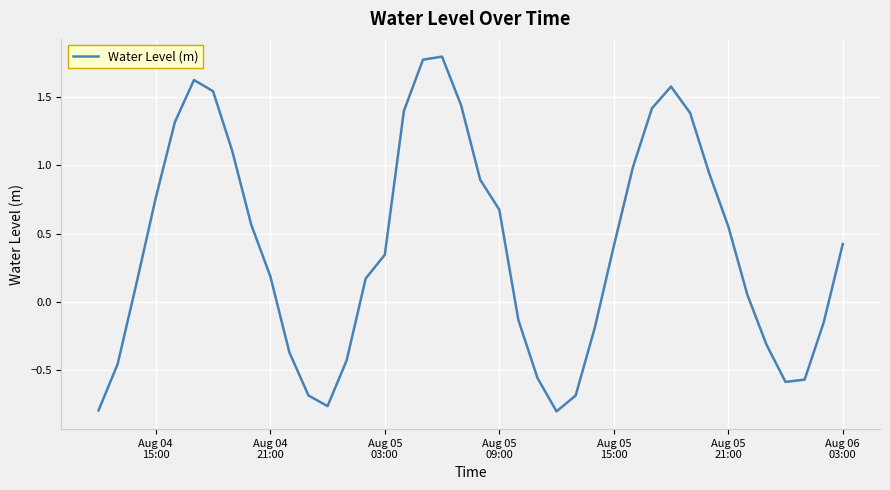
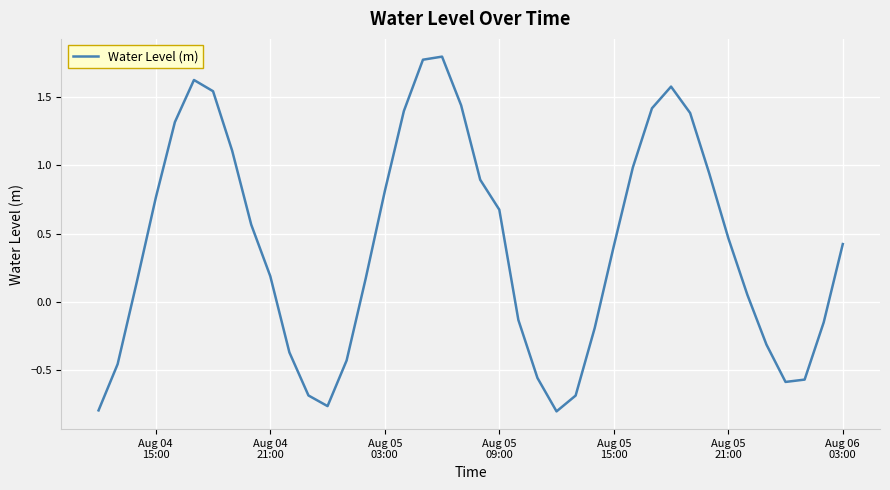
Aug 05 03:00: 0.34 -> 0.81
Aug 05 21:00: 0.55 -> 0.47
